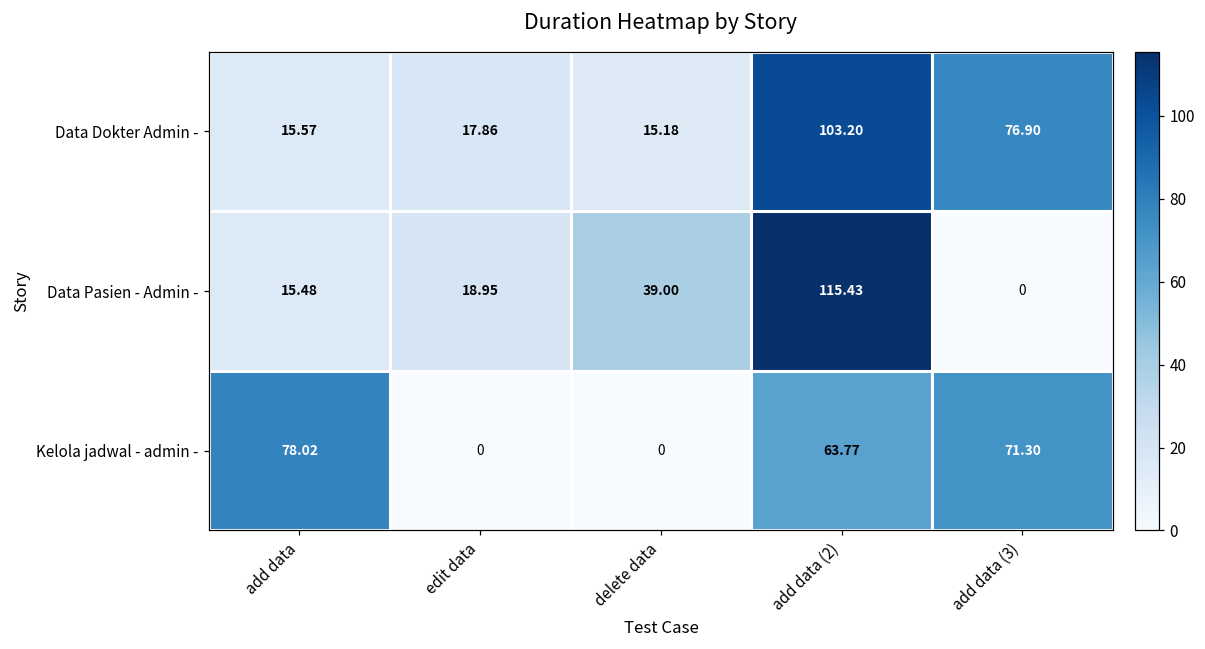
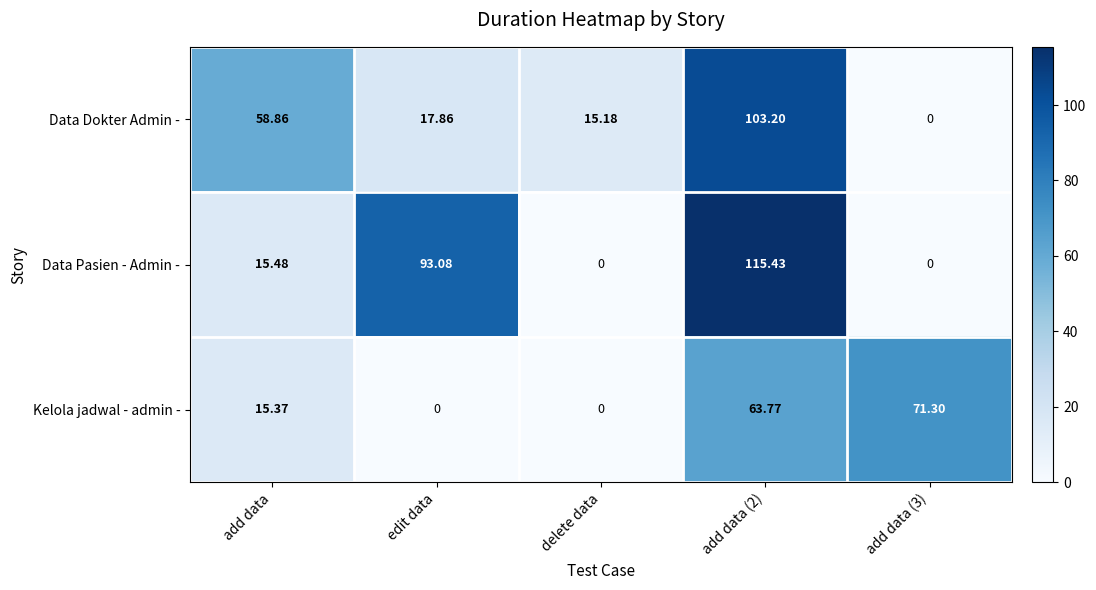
Data Dokter Admin -, add data: 15.57 -> 58.86
Data Dokter Admin -, add data (3): 76.90 -> 0
Data Pasien - Admin -, edit data: 18.95 -> 93.08
Data Pasien - Admin -, delete data: 39.00 -> 0
Kelola jadwal - admin -, add data: 78.02 -> 15.37
